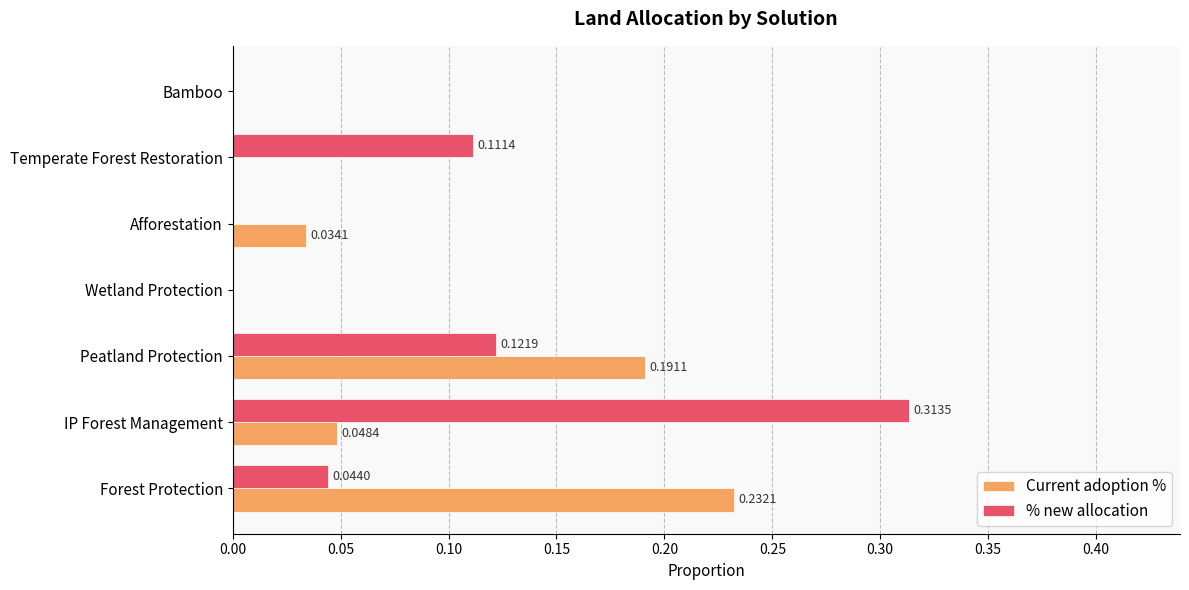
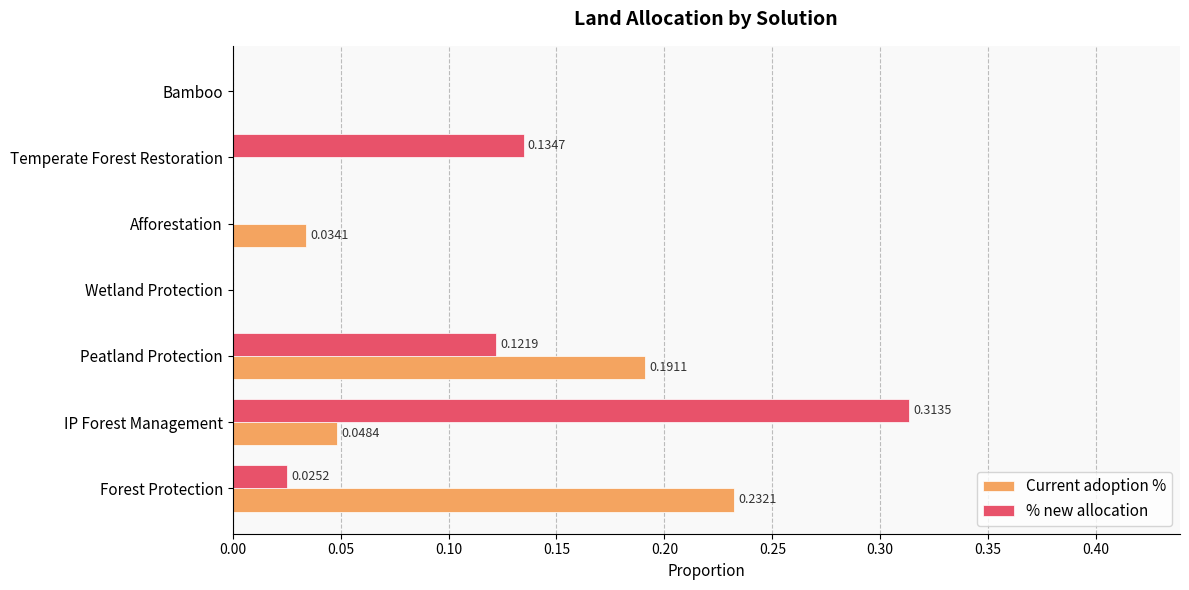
% new allocation, Temperate Forest Restoration: 0.1114 -> 0.1347
% new allocation, Forest Protection: 0.0440 -> 0.0252
